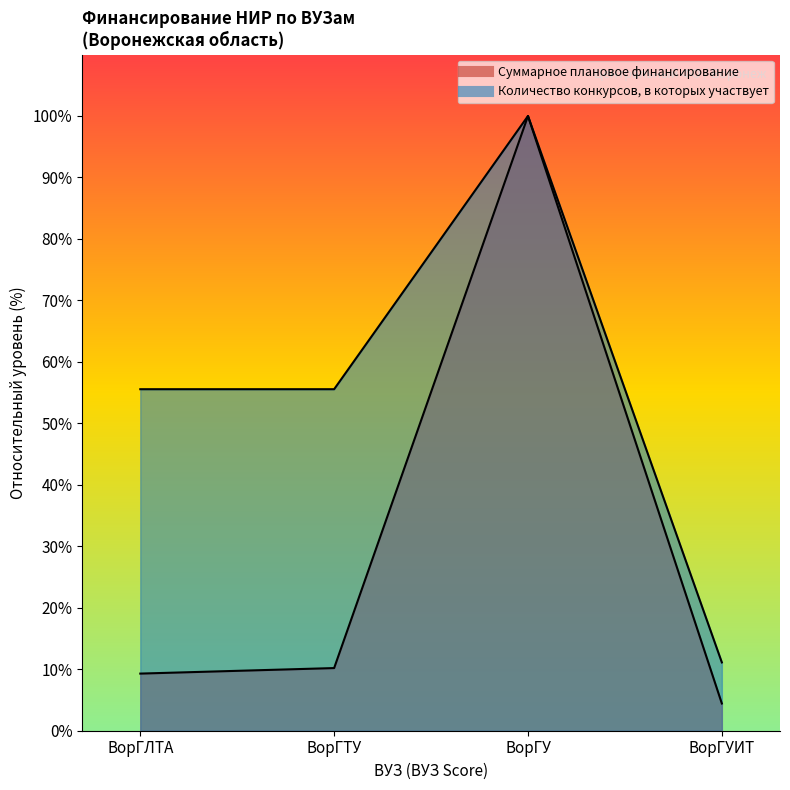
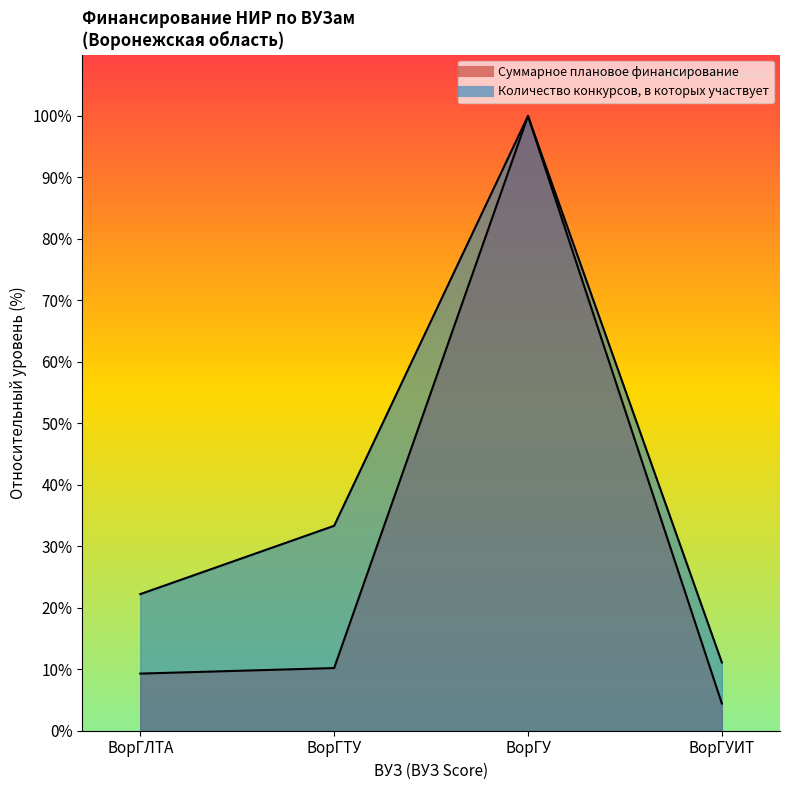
Количество конкурсов, в которых участвует, ВорГЛТА: 56% -> 22%
Количество конкурсов, в которых участвует, ВорГТУ: 56% -> 33%
